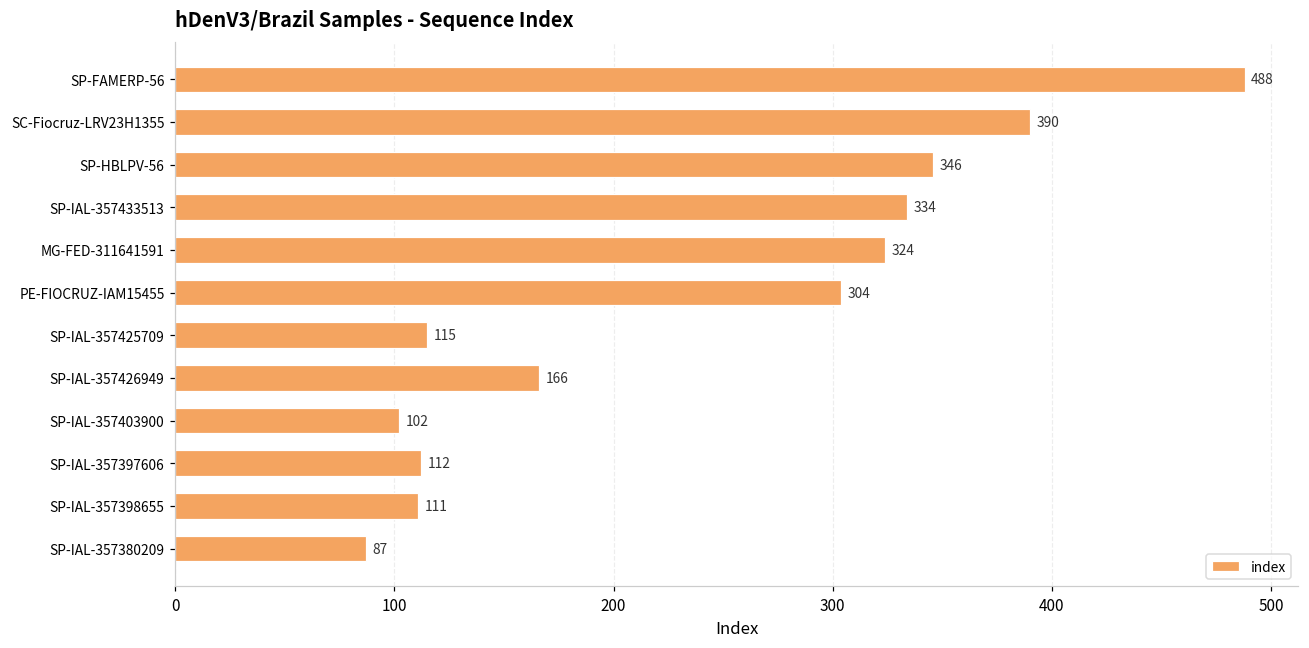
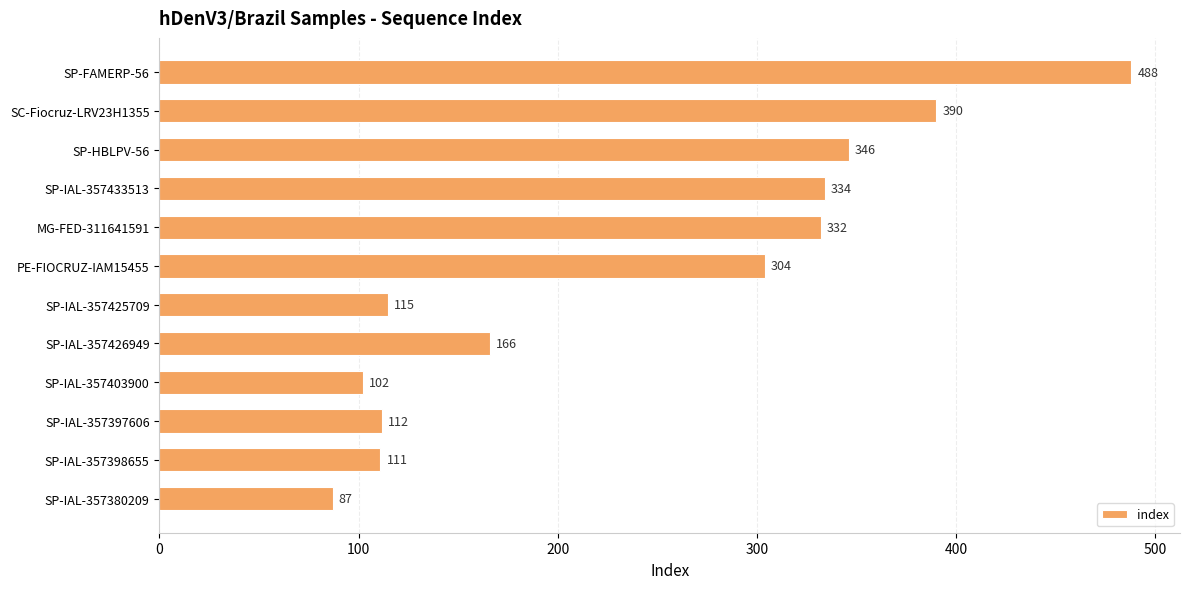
MG-FED-311641591: 324 -> 332
